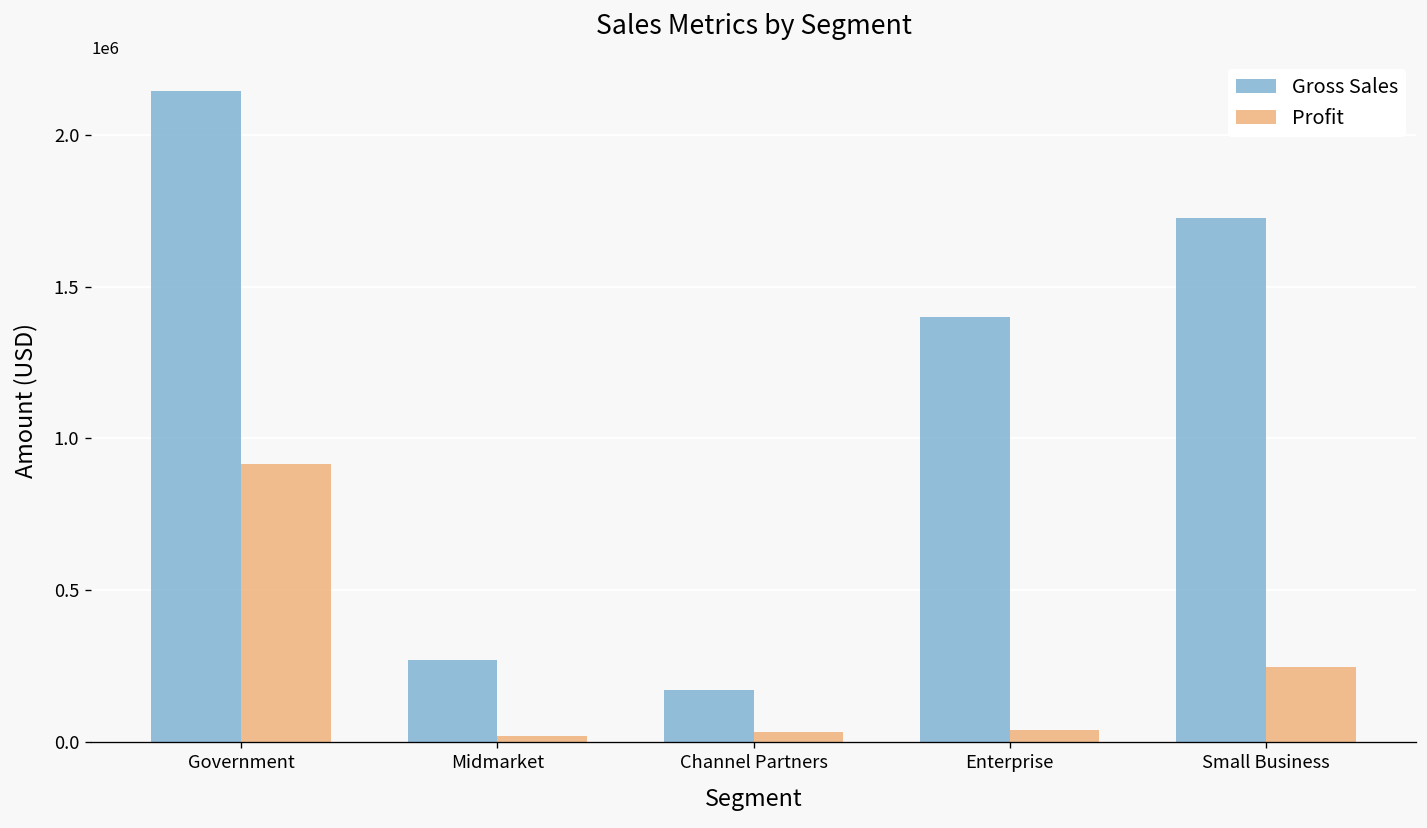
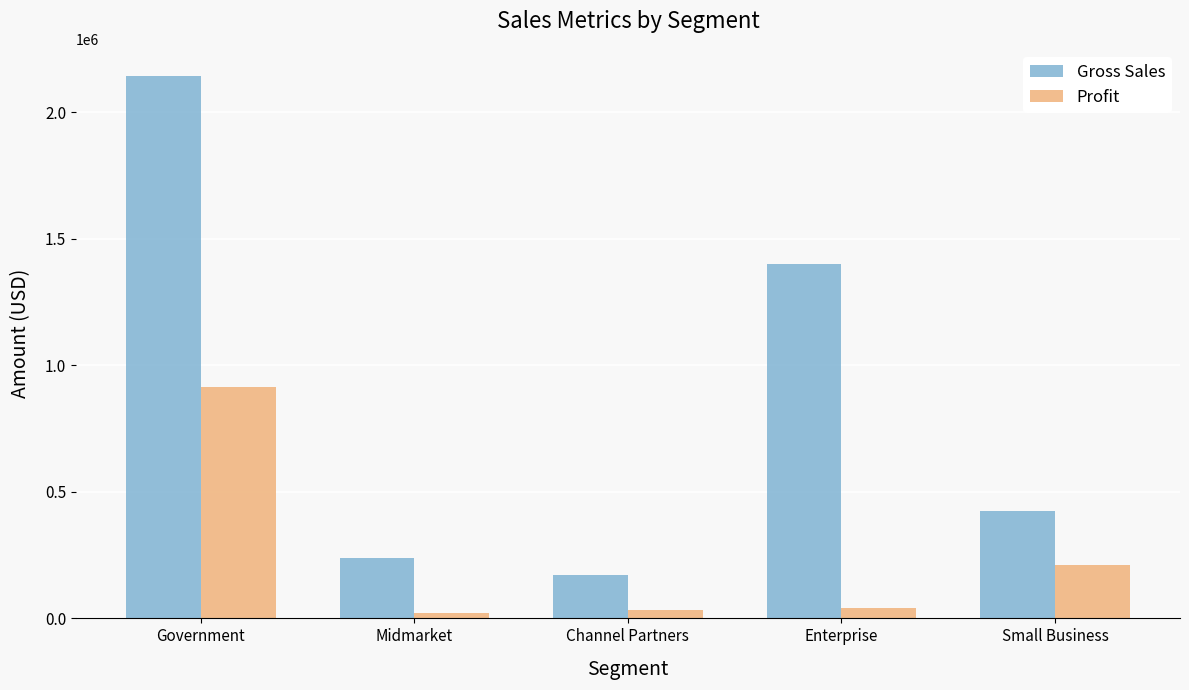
Gross Sales, Midmarket: 270000 -> 240000
Gross Sales, Small Business: 1720000 -> 420000
Profit, Small Business: 250000 -> 210000
